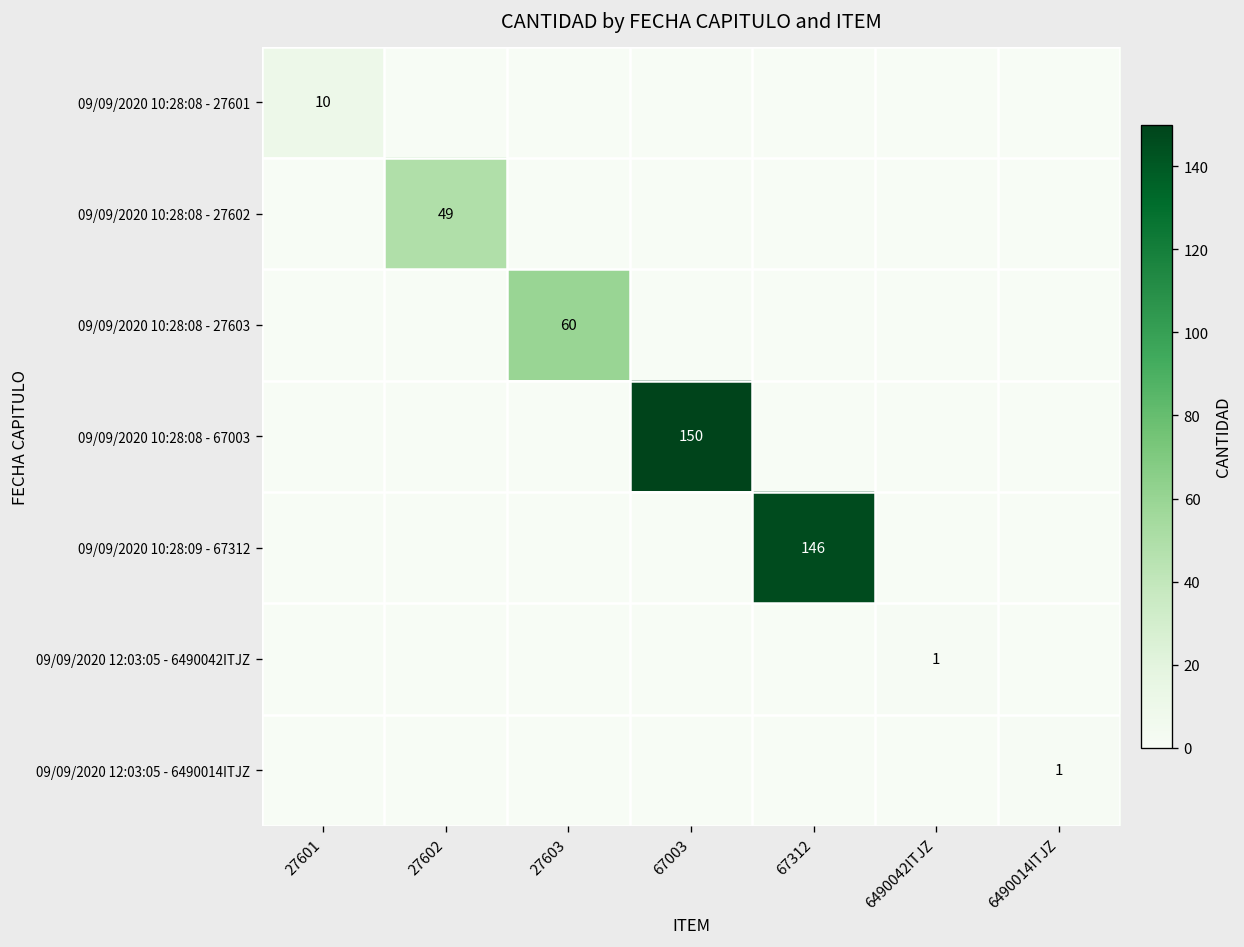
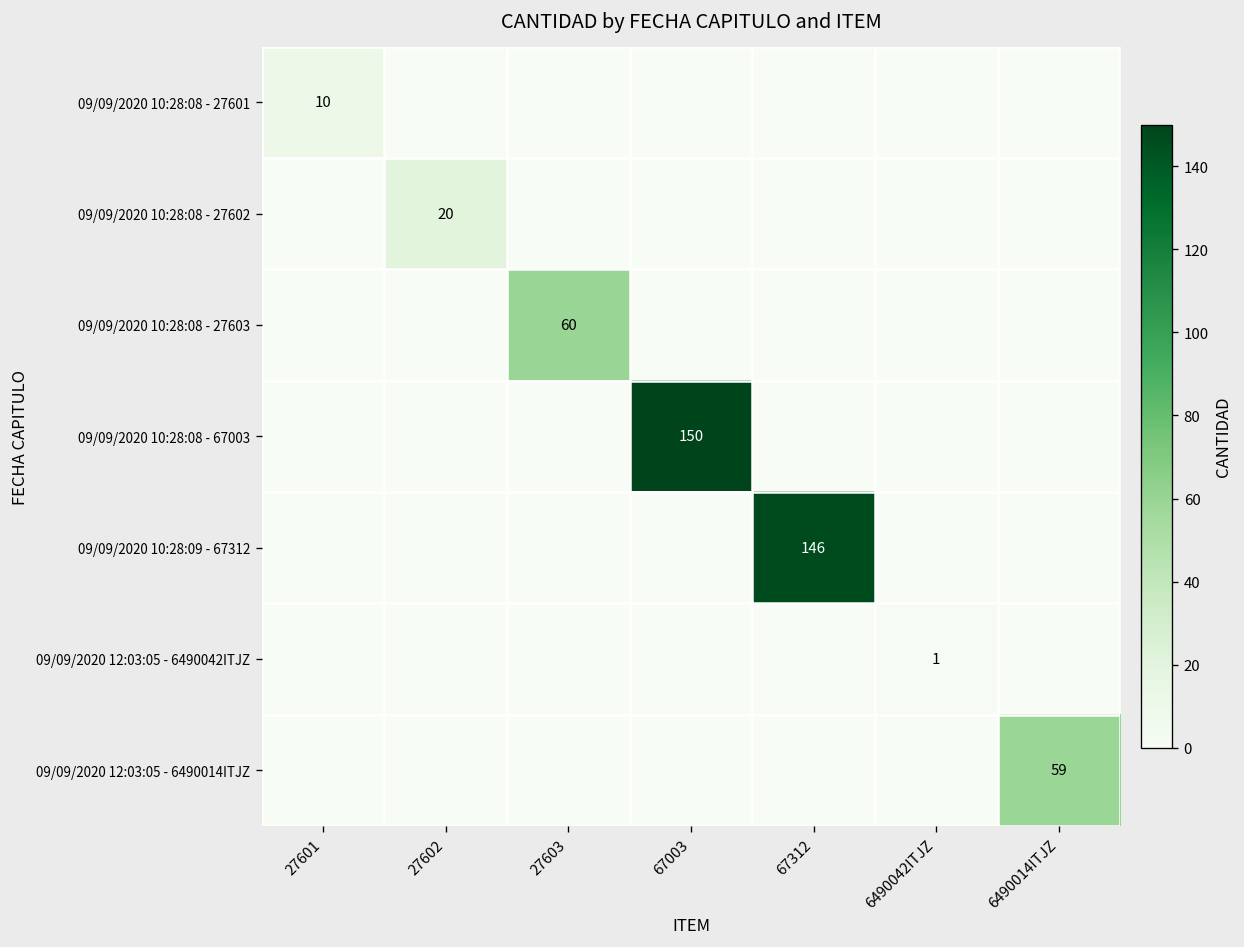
09/09/2020 10:28:08 - 27602, 27602: 49 -> 20
09/09/2020 12:03:05 - 6490014ITJZ, 6490014ITJZ: 1 -> 59
